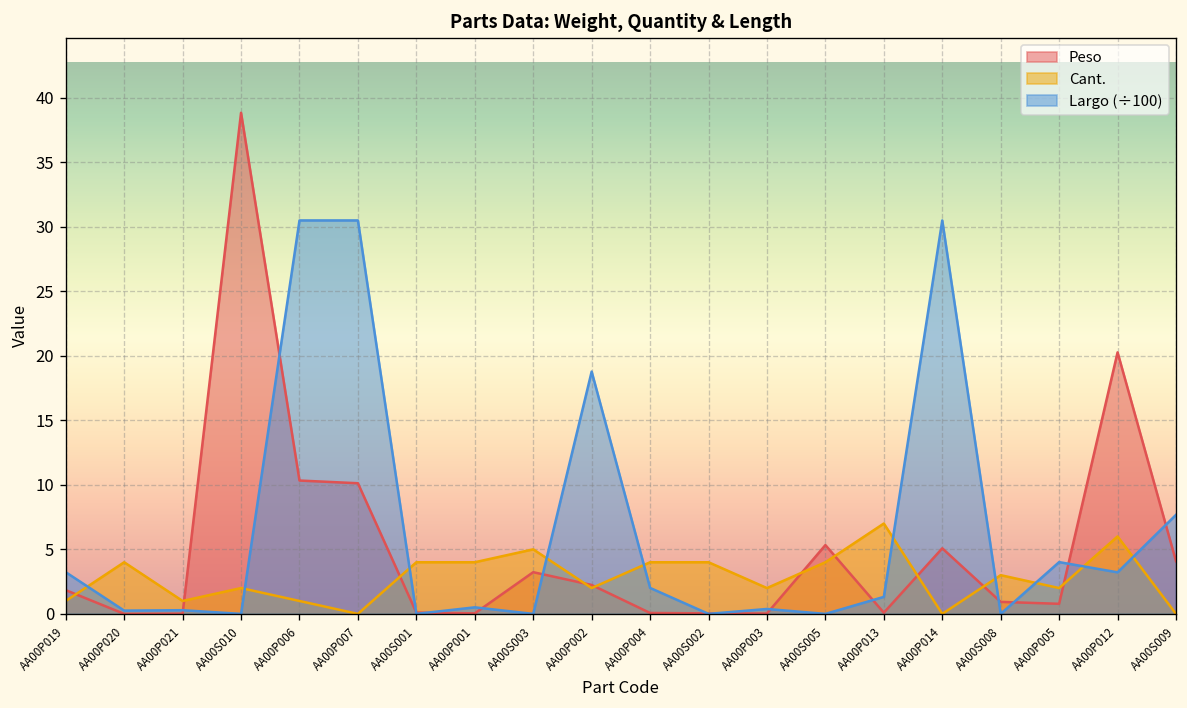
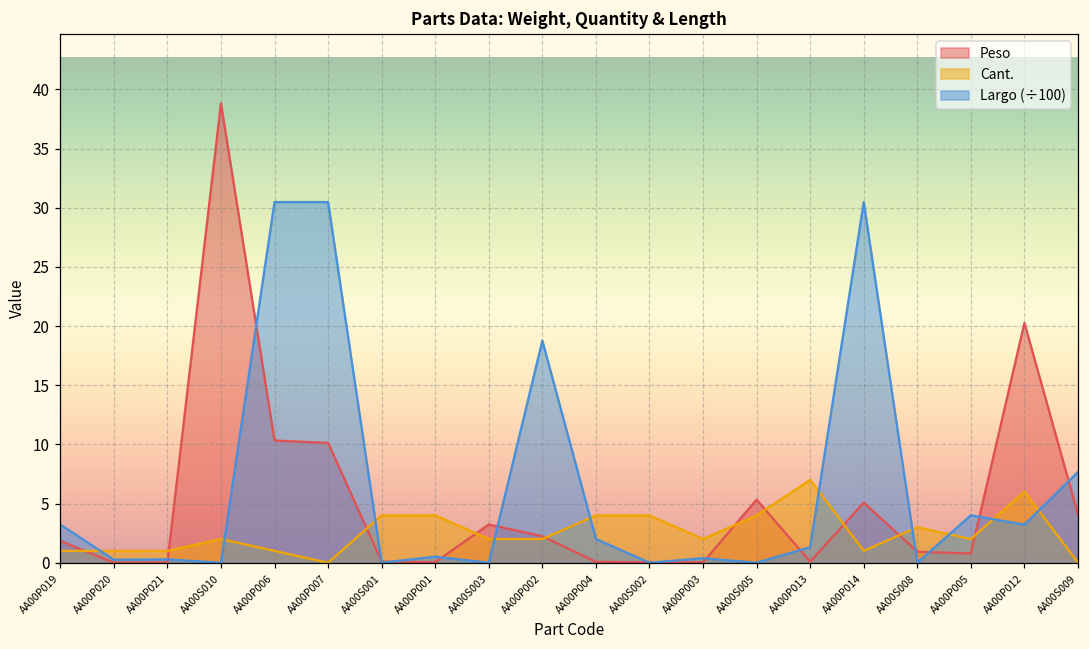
Cant., AA00P020: 4 -> 1
Cant., AA00S003: 5 -> 2
Cant., AA00P014: 0 -> 1
